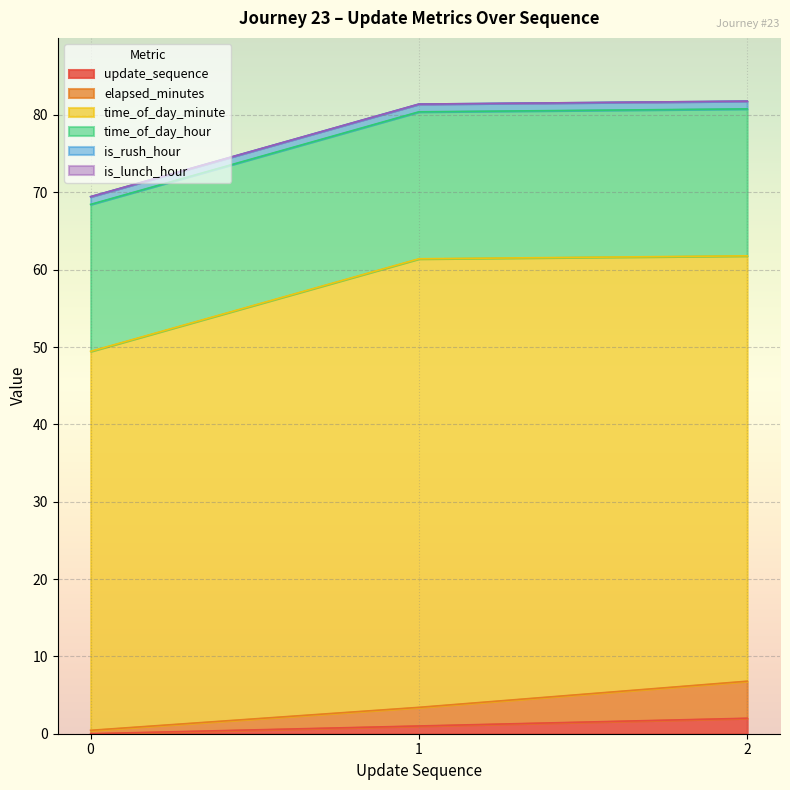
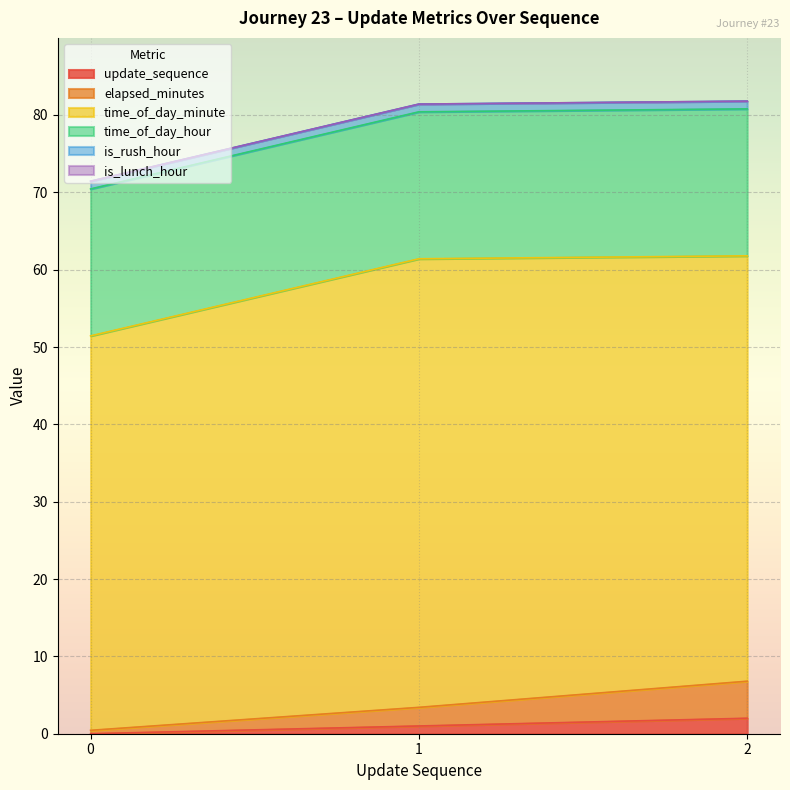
time_of_day_minute, 0: 49 -> 51
